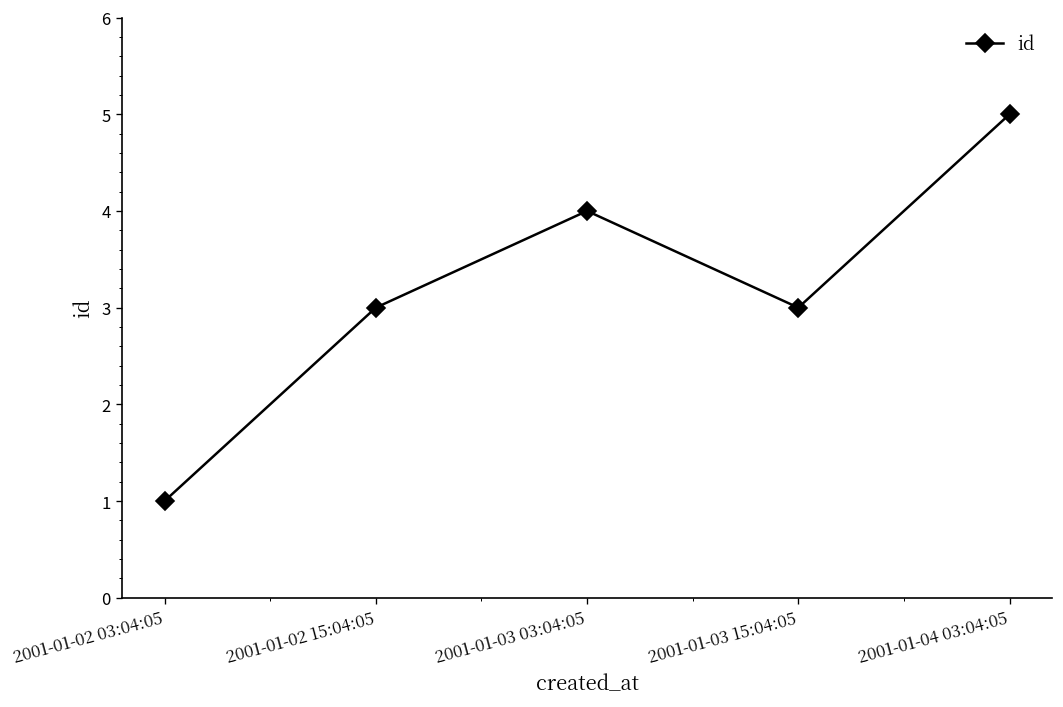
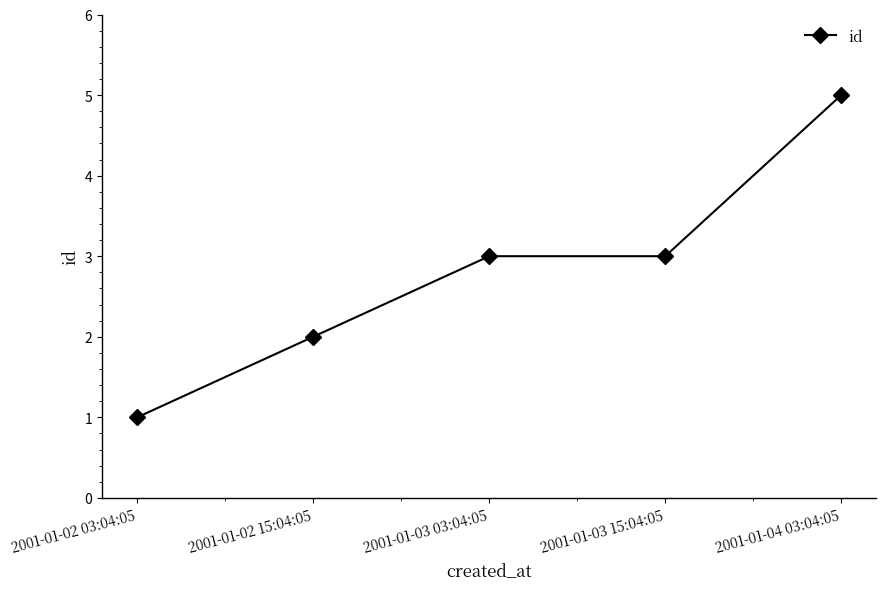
2001-01-02 15:04:05: 3 -> 2
2001-01-03 03:04:05: 4 -> 3
